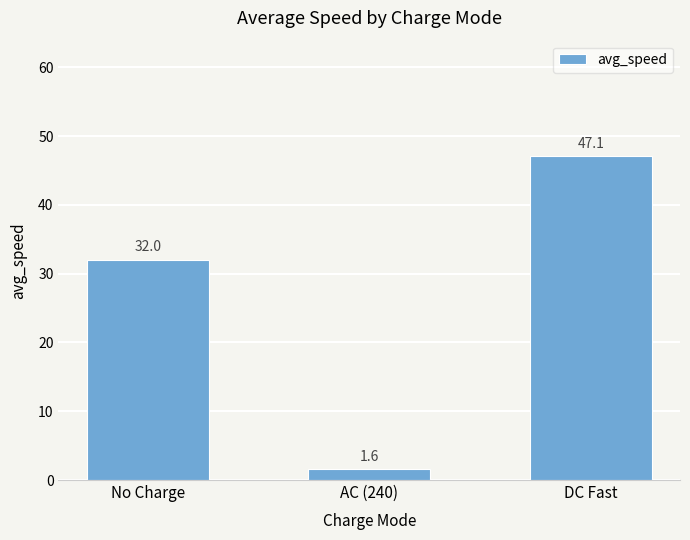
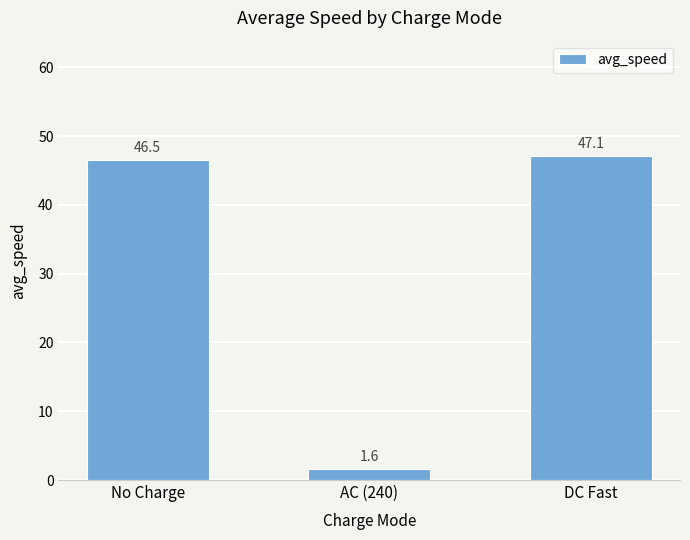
No Charge: 32.0 -> 46.5
